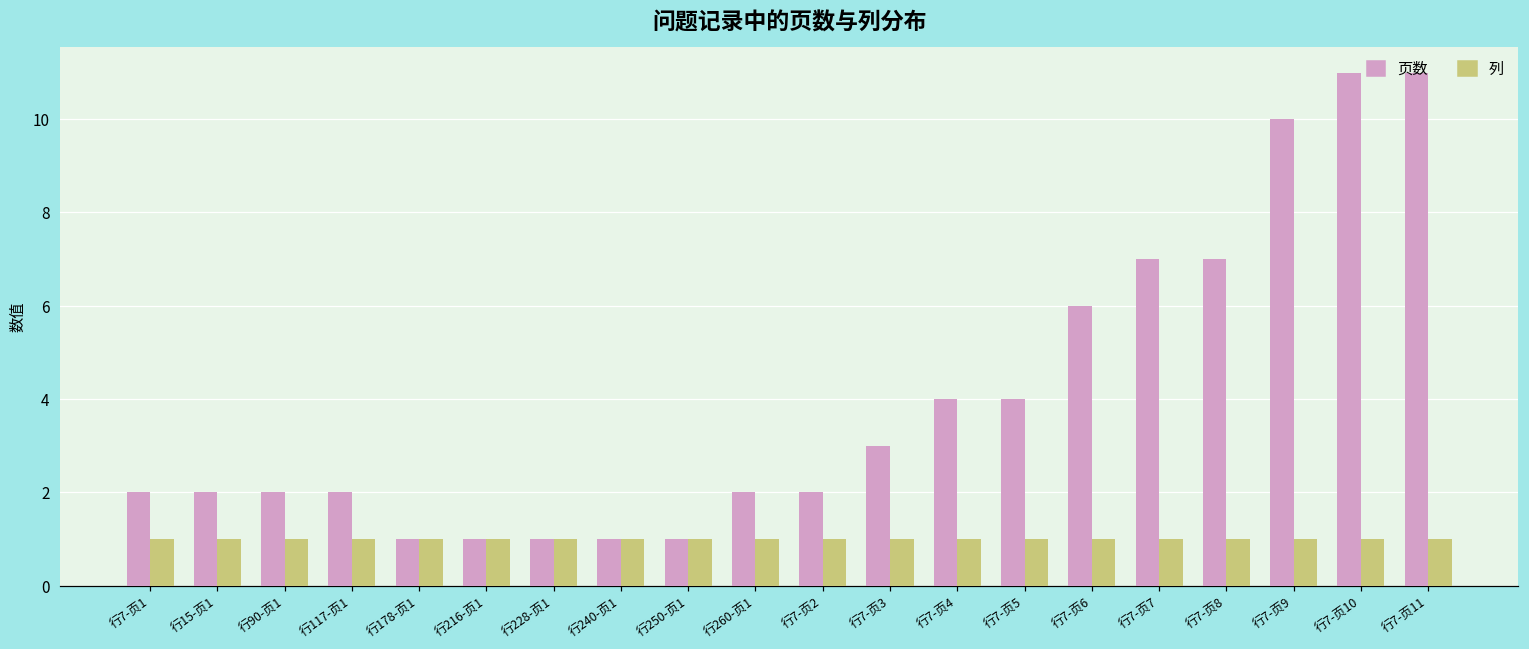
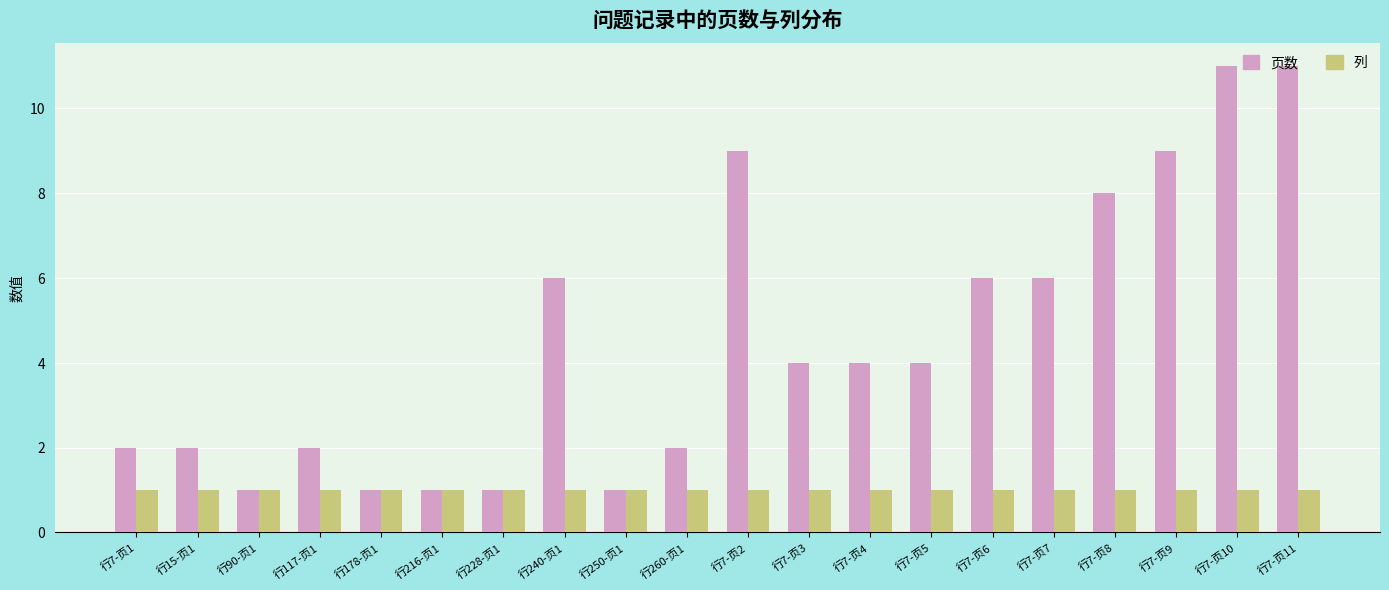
页数, 行90-页1: 2 -> 1
页数, 行240-页1: 1 -> 6
页数, 行7-页2: 2 -> 9
页数, 行7-页3: 3 -> 4
页数, 行7-页7: 7 -> 6
页数, 行7-页8: 7 -> 8
页数, 行7-页9: 10 -> 9
